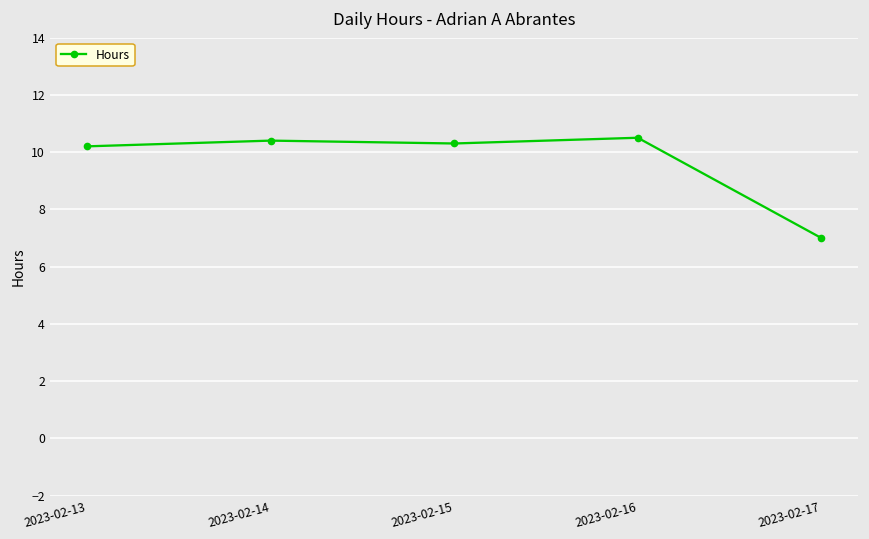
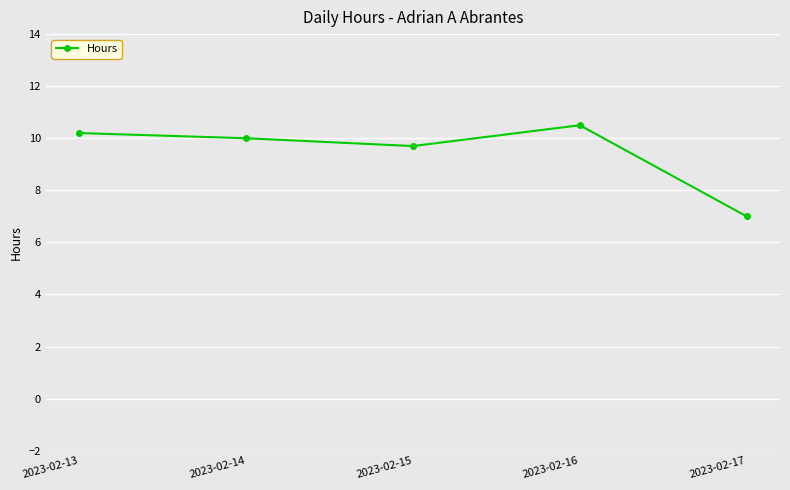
2023-02-14: 10.4 -> 10.0
2023-02-15: 10.3 -> 9.7
